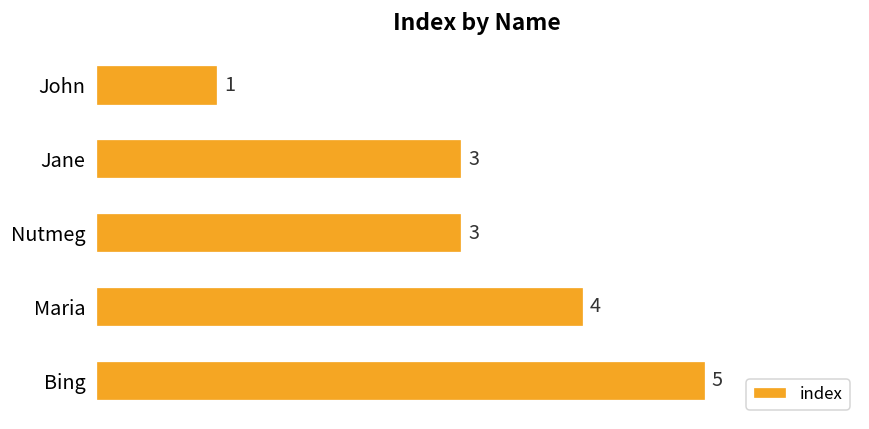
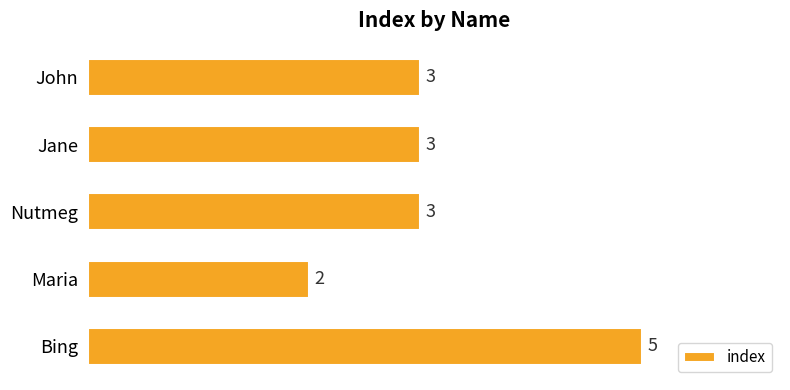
John: 1 -> 3
Maria: 4 -> 2
